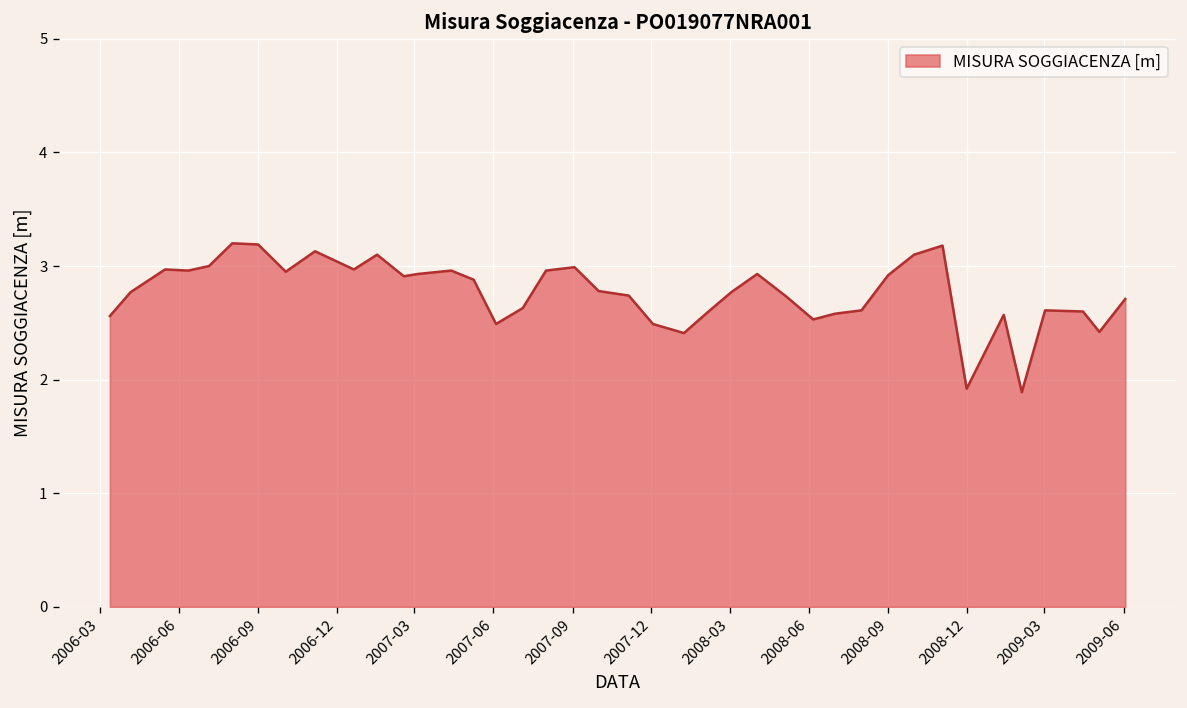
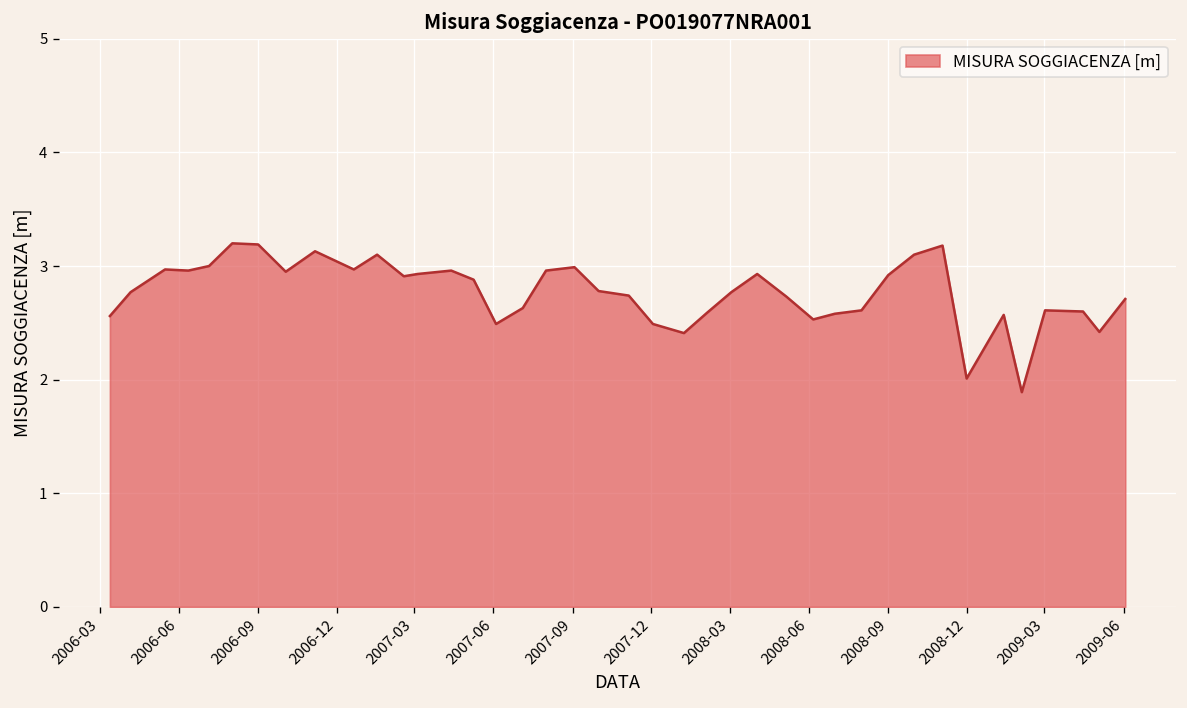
2008-12: 1.9 -> 2.0
